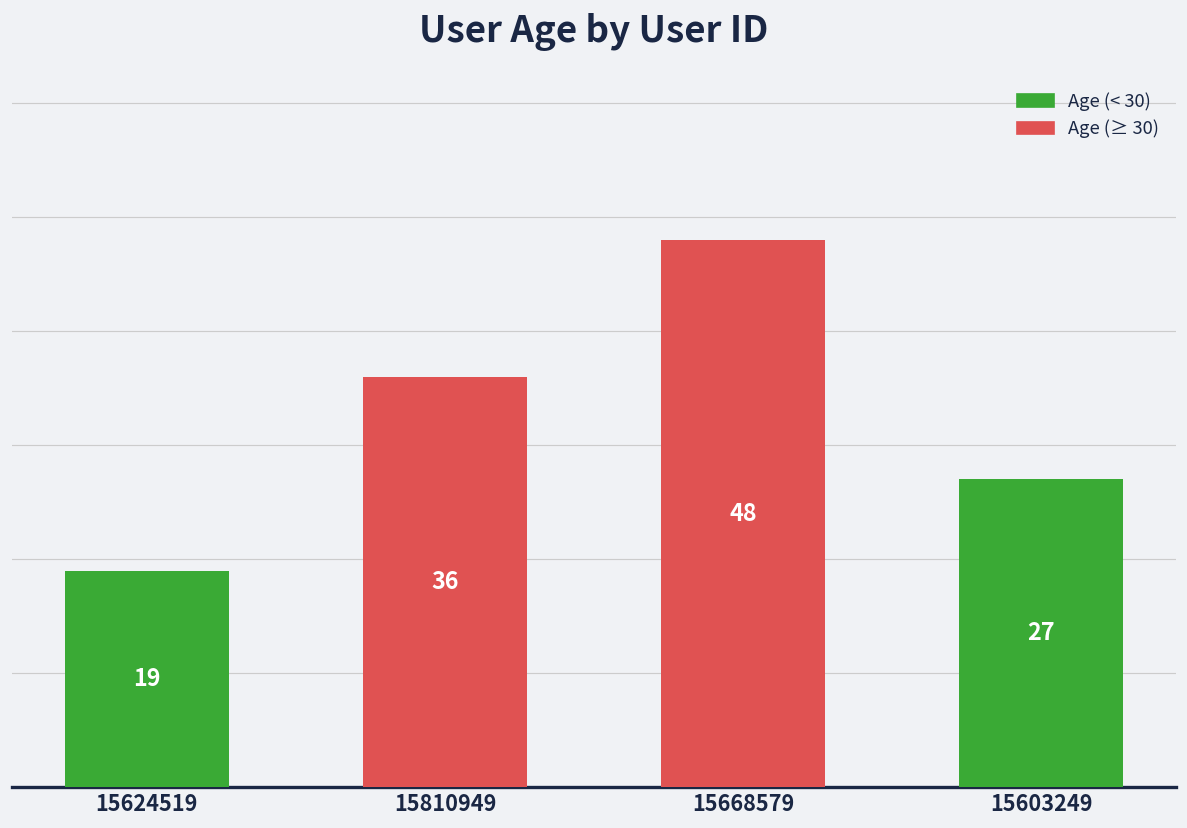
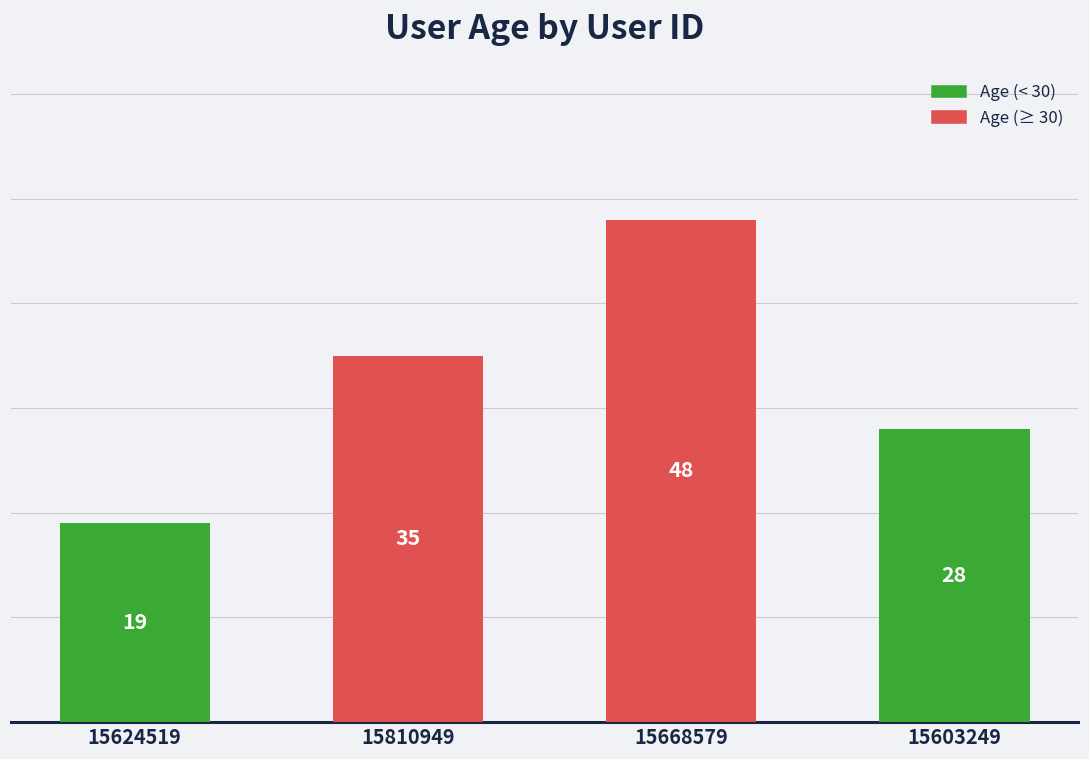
15810949: 36 -> 35
15603249: 27 -> 28
